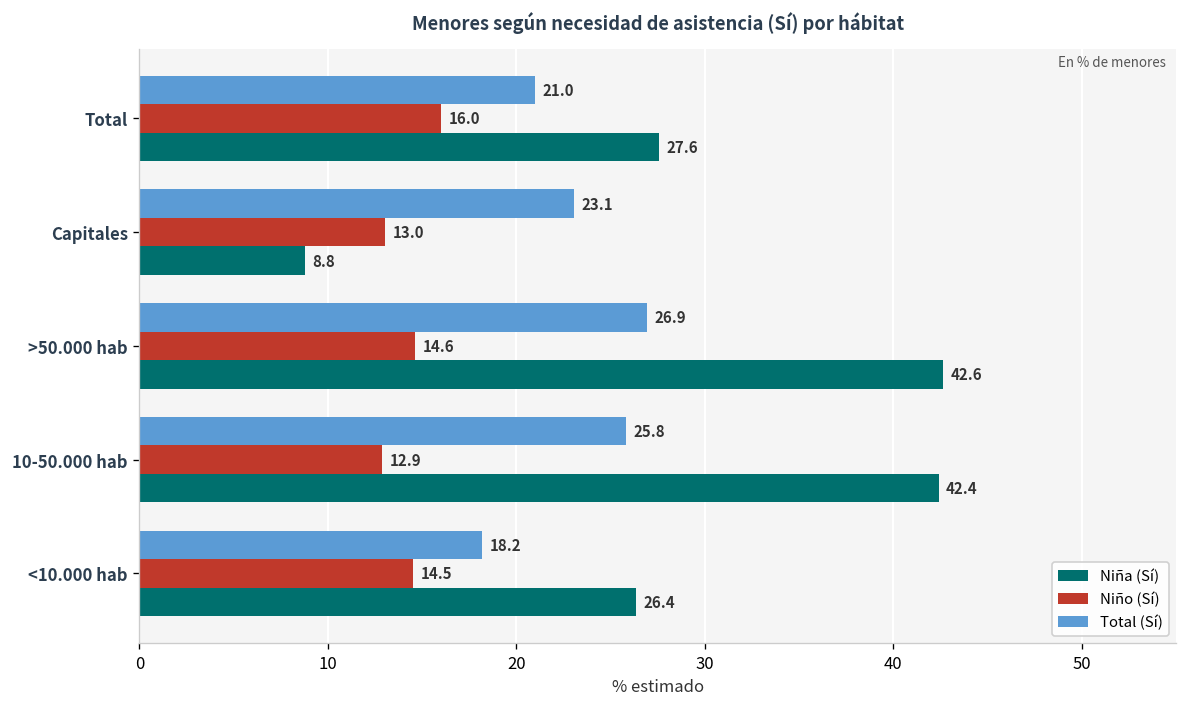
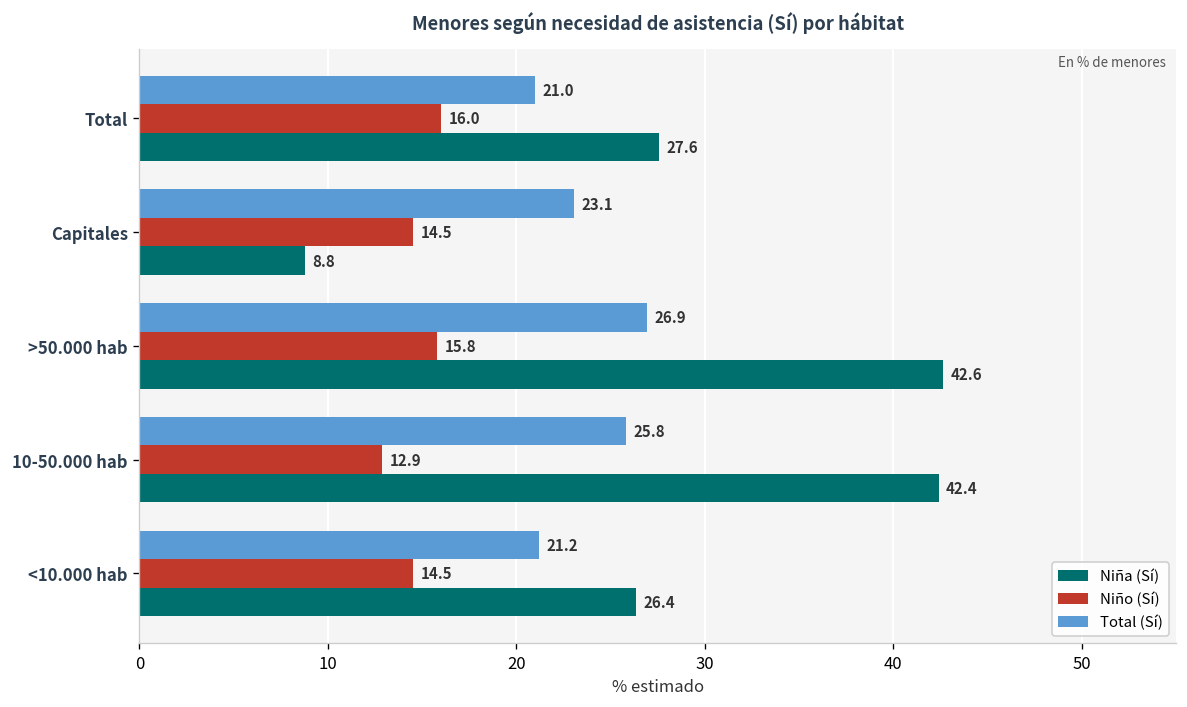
Niño (Sí), Capitales: 13.0 -> 14.5
Niño (Sí), >50.000 hab: 14.6 -> 15.8
Total (Sí), <10.000 hab: 18.2 -> 21.2
